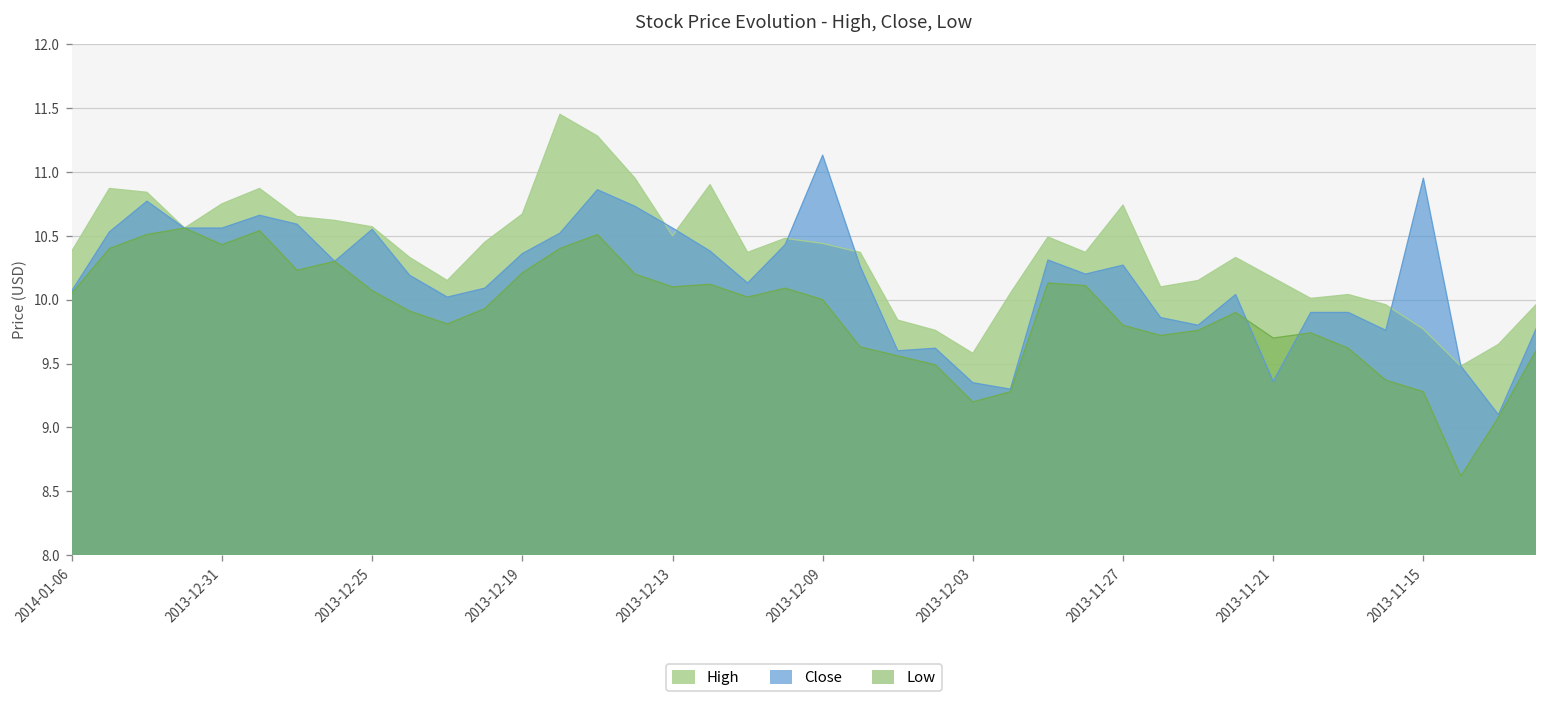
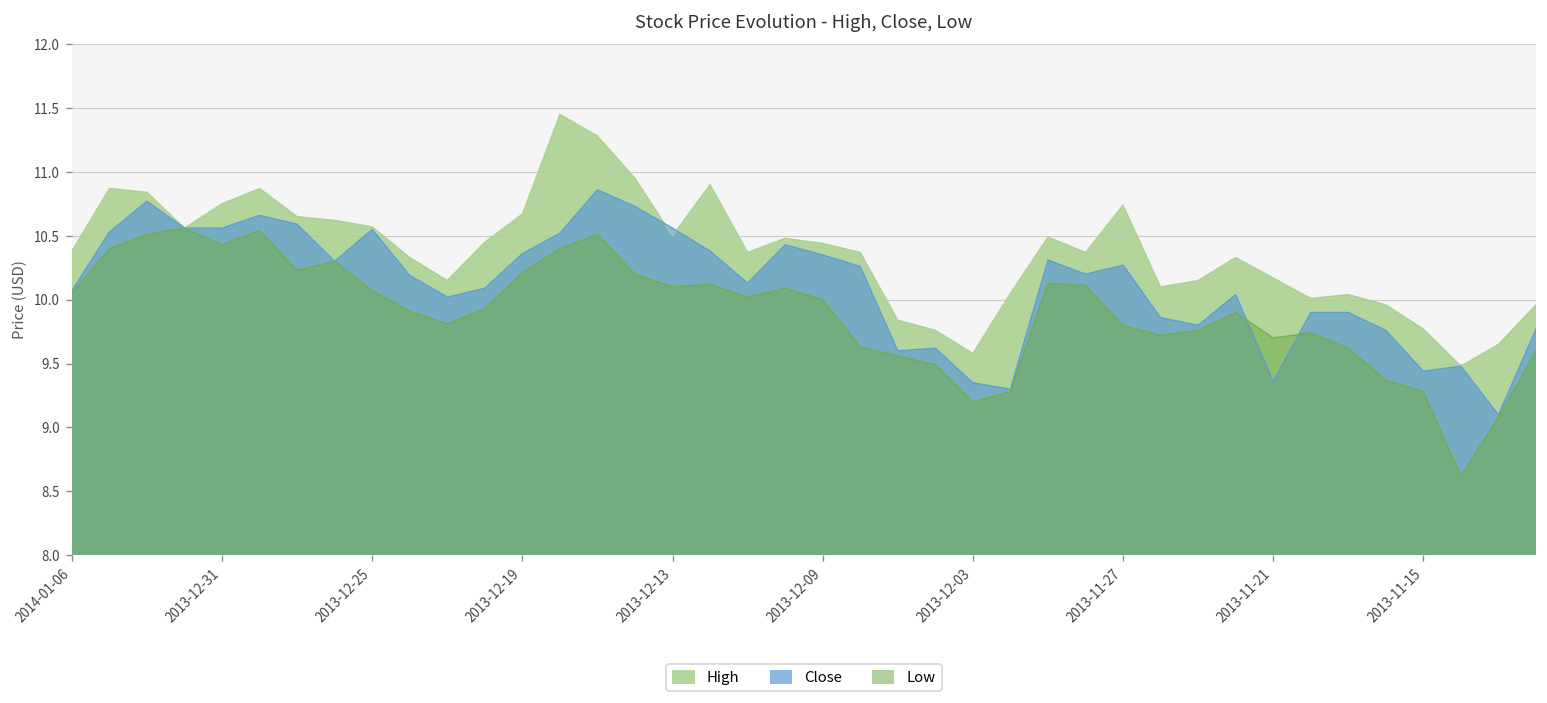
Close, 2013-12-09: 11.13 -> 10.35
Close, 2013-11-15: 10.95 -> 9.44
